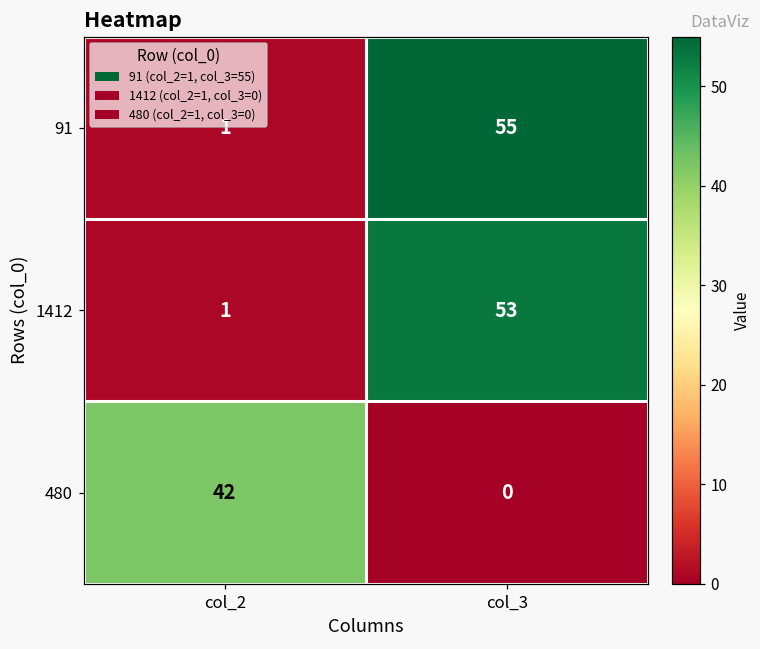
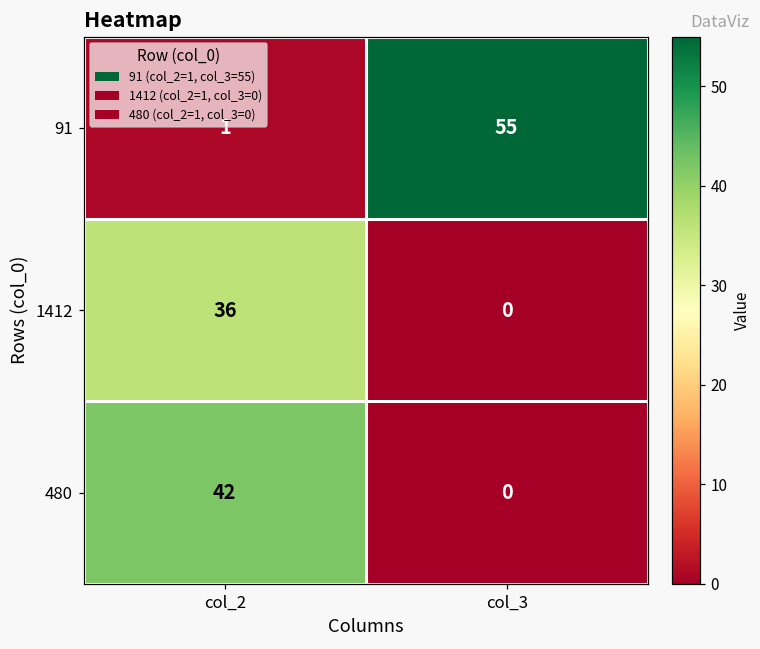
1412, col_2: 1 -> 36
1412, col_3: 53 -> 0
